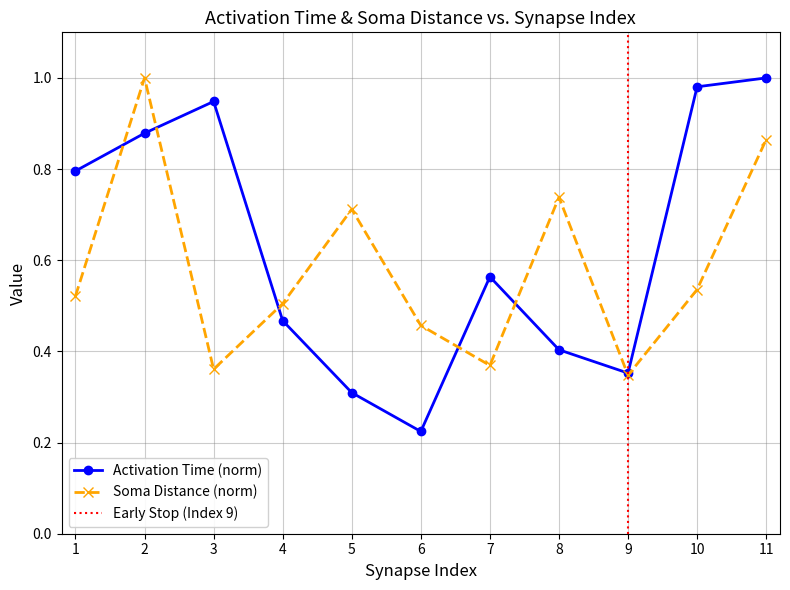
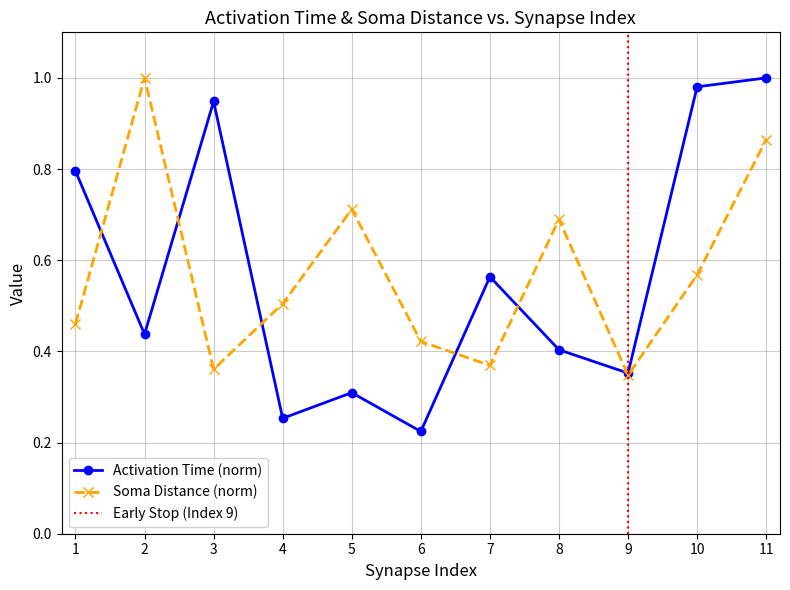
Soma Distance (norm), 1: 0.52 -> 0.46
Activation Time (norm), 2: 0.88 -> 0.44
Activation Time (norm), 4: 0.47 -> 0.25
Soma Distance (norm), 6: 0.46 -> 0.42
Soma Distance (norm), 8: 0.74 -> 0.69
Soma Distance (norm), 10: 0.54 -> 0.57
